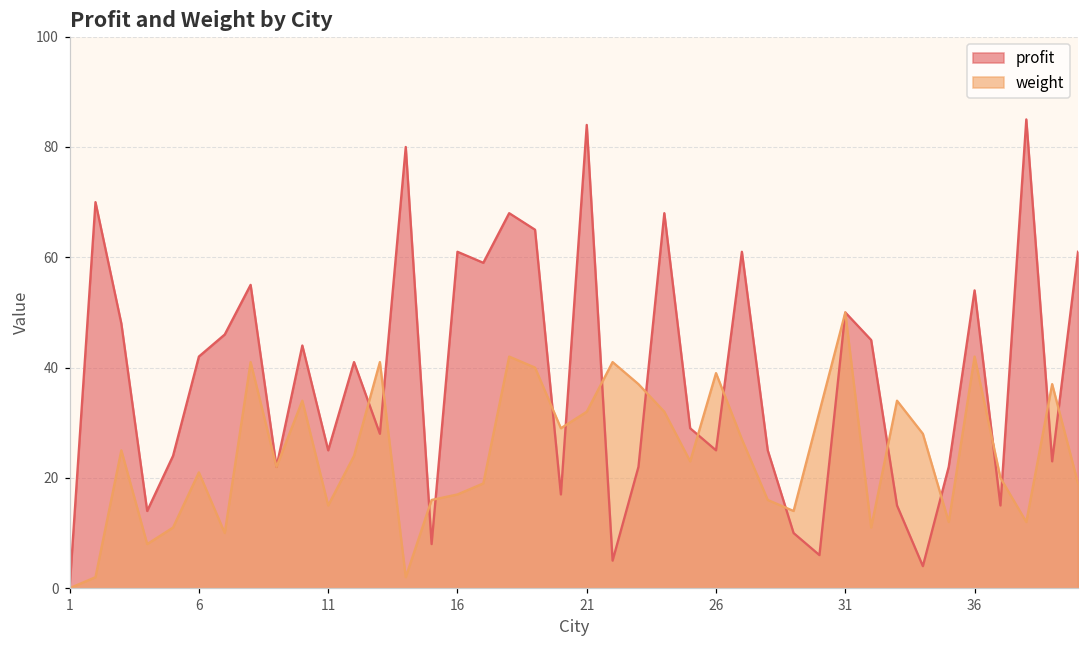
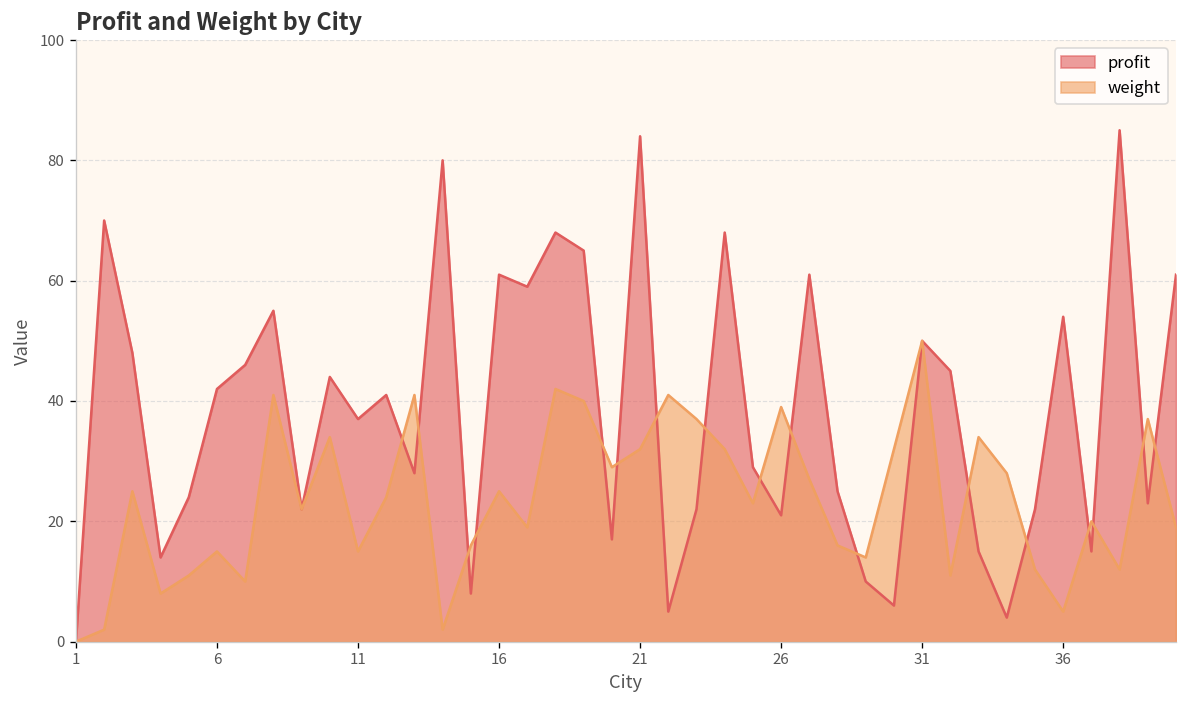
weight, 6: 21 -> 15
profit, 11: 25 -> 37
weight, 16: 17 -> 25
profit, 26: 25 -> 21
weight, 36: 42 -> 5
